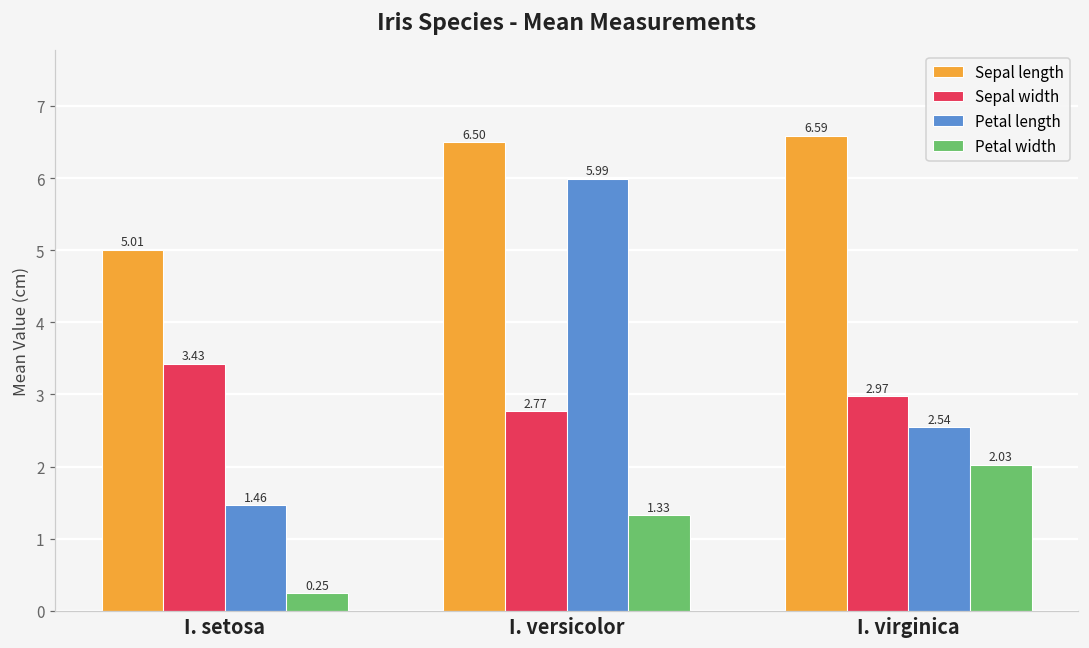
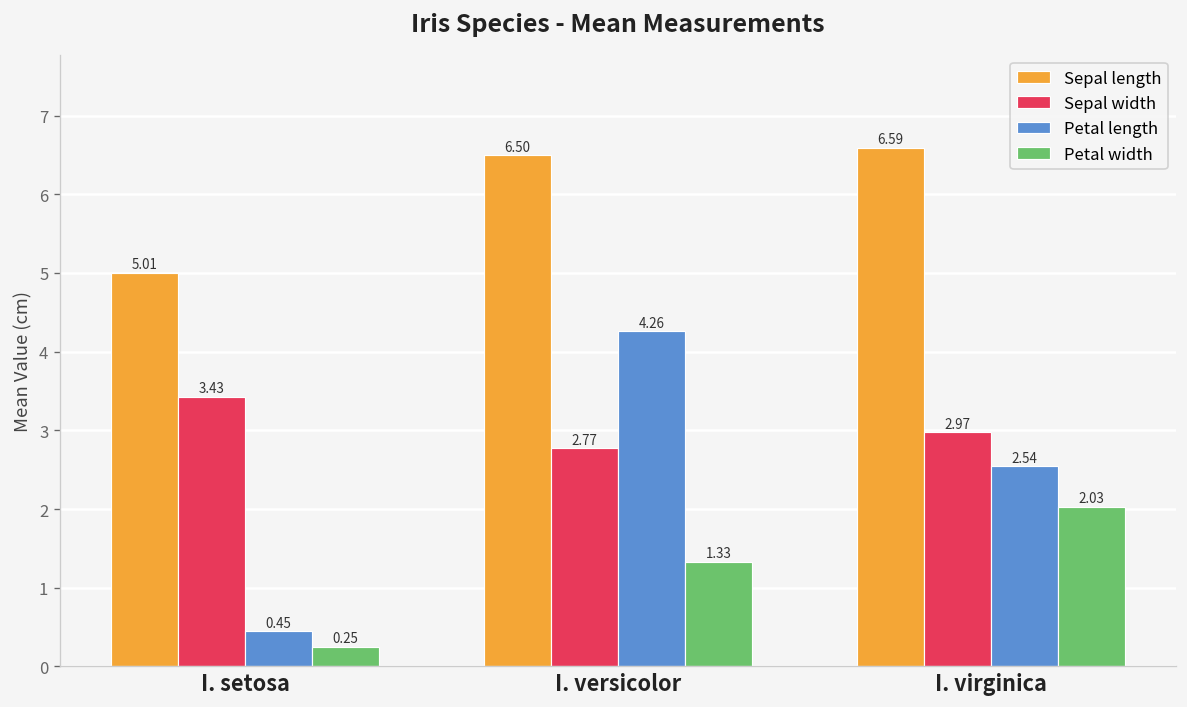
Petal length, I. setosa: 1.46 -> 0.45
Petal length, I. versicolor: 5.99 -> 4.26
